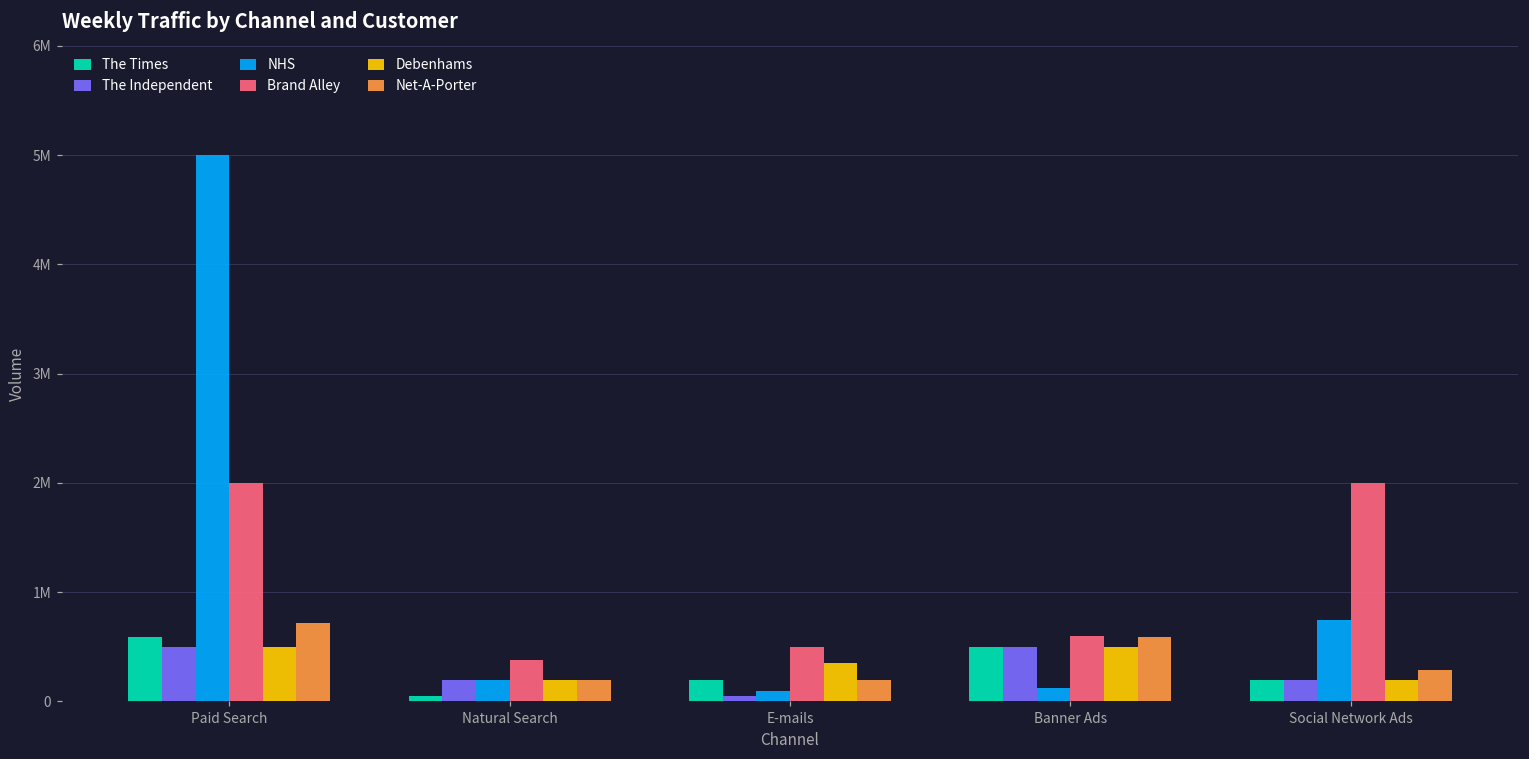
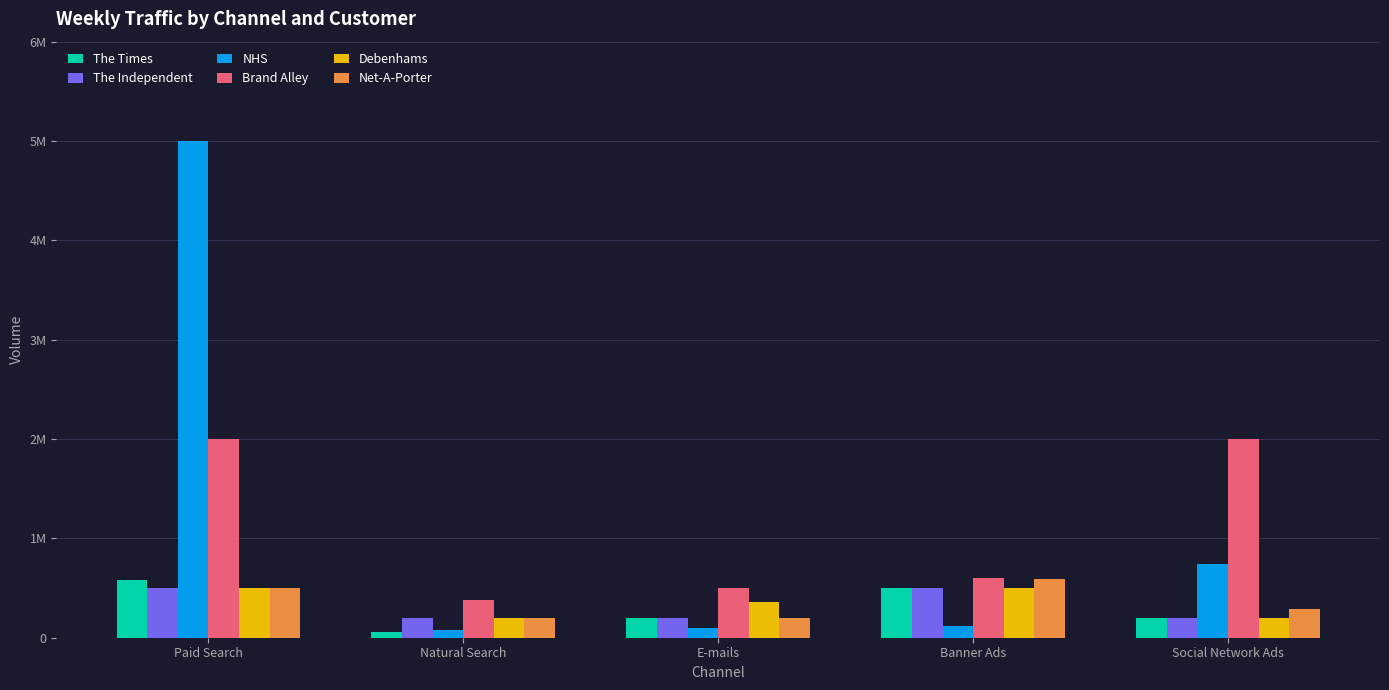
Net-A-Porter, Paid Search: 700000 -> 500000
NHS, Natural Search: 200000 -> 100000
The Independent, E-mails: 100000 -> 200000
